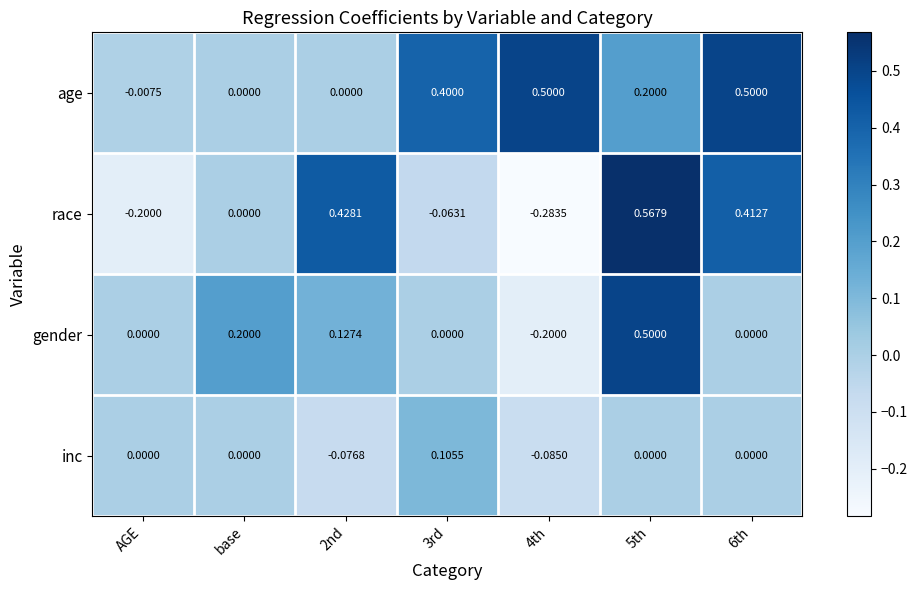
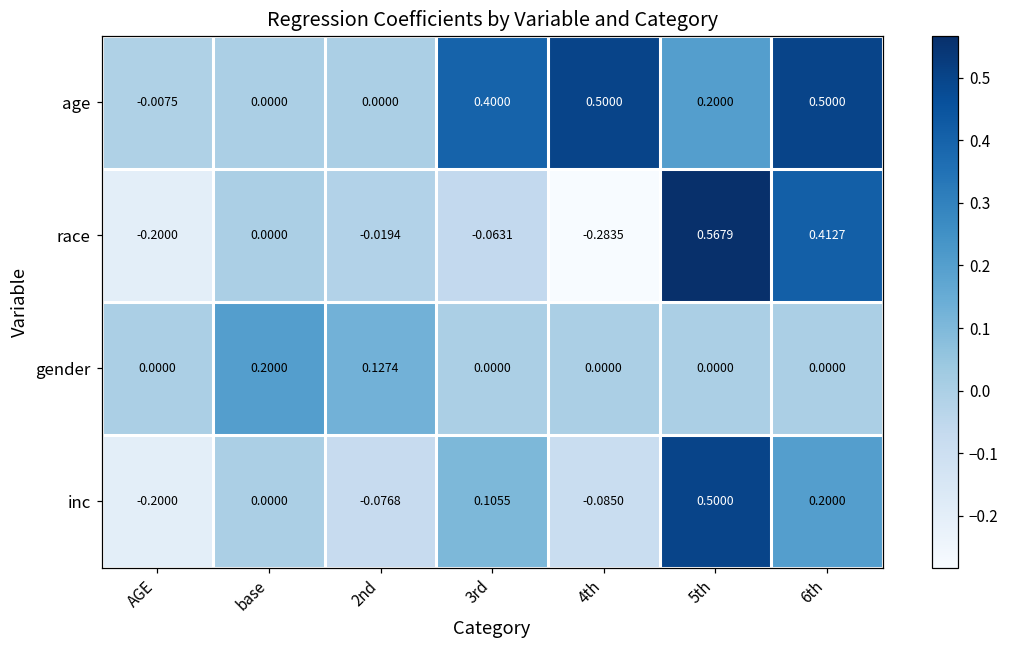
race, 2nd: 0.4281 -> -0.0194
gender, 4th: -0.2000 -> 0.0000
gender, 5th: 0.5000 -> 0.0000
inc, AGE: 0.0000 -> -0.2000
inc, 5th: 0.0000 -> 0.5000
inc, 6th: 0.0000 -> 0.2000
